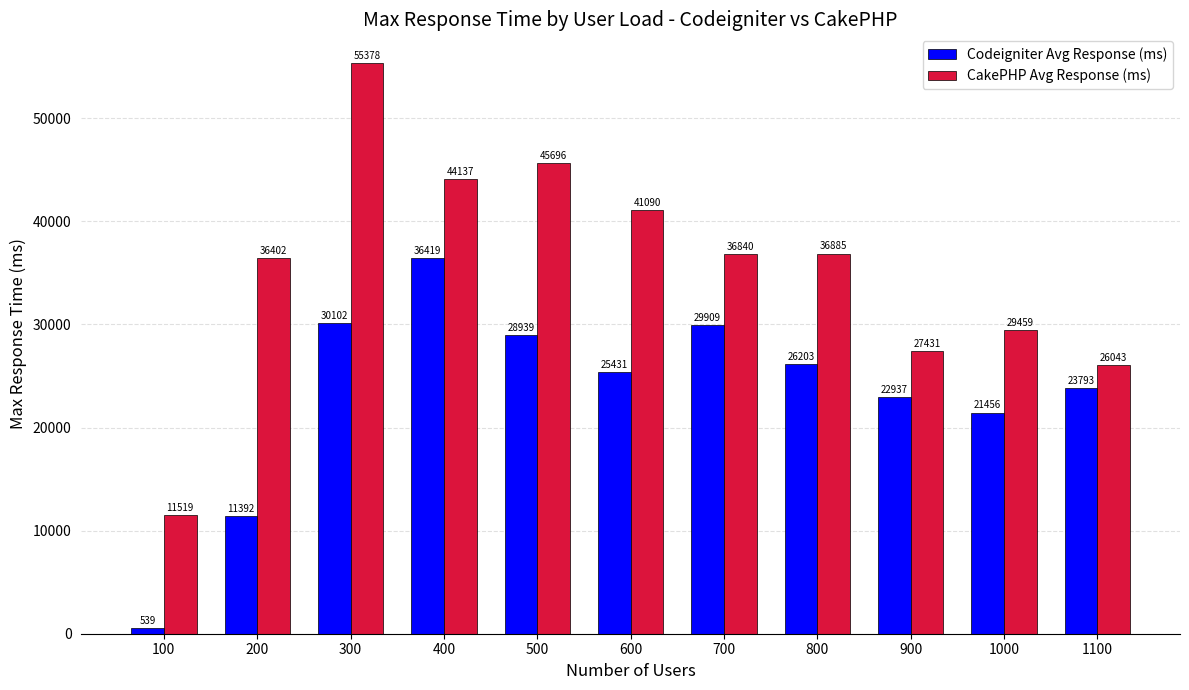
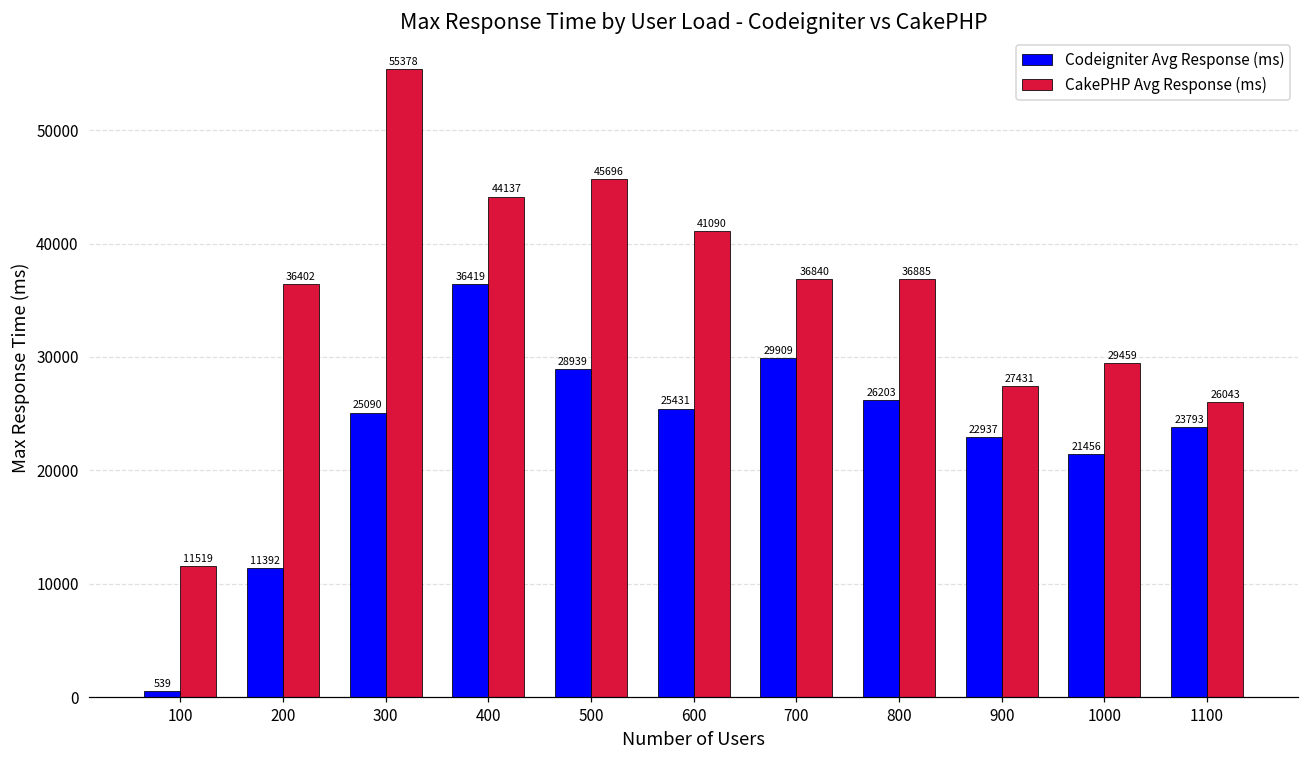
Codeigniter Avg Response (ms), 300: 30102 -> 25090
